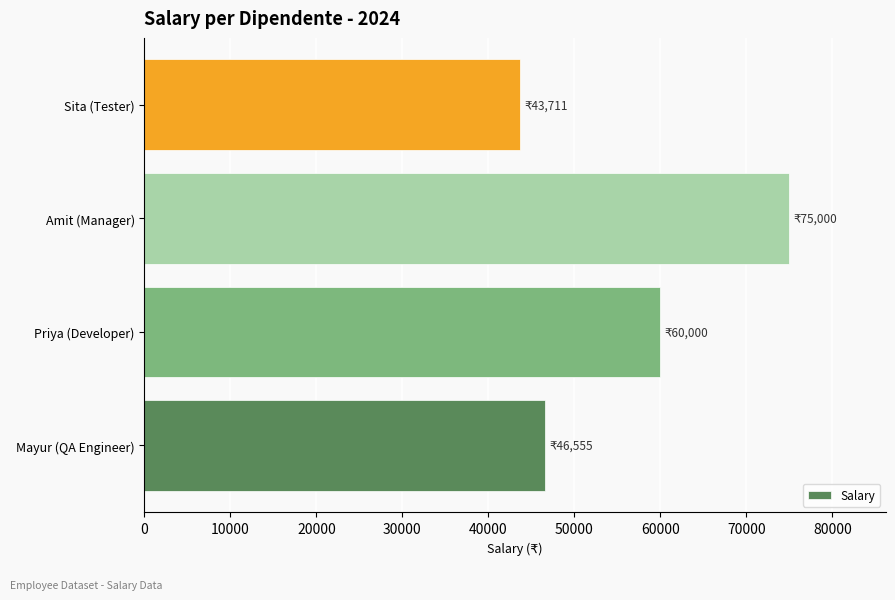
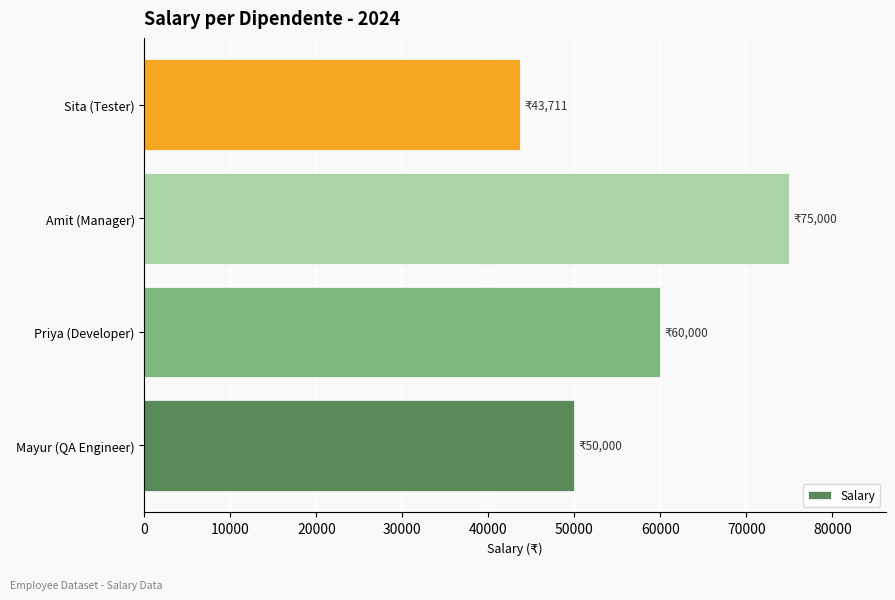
Mayur (QA Engineer): 46,555 -> 50,000
